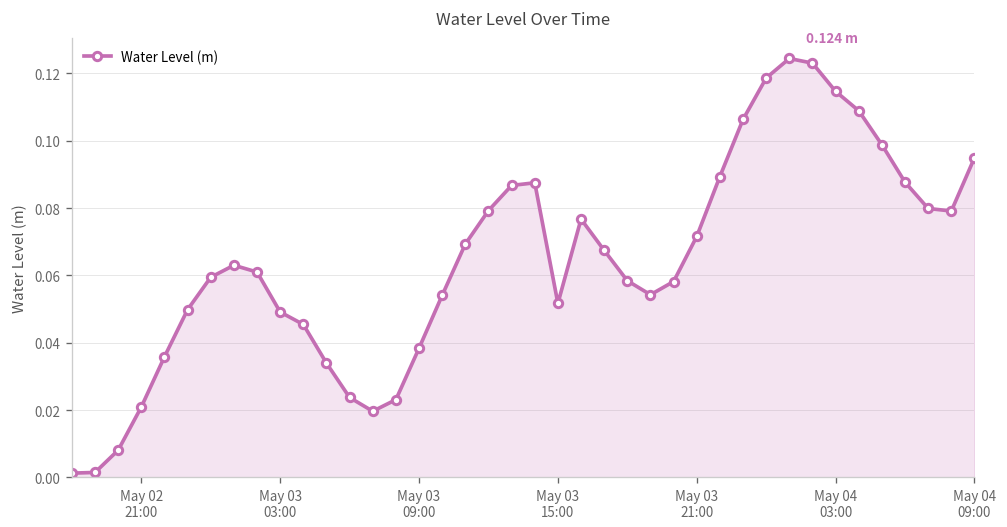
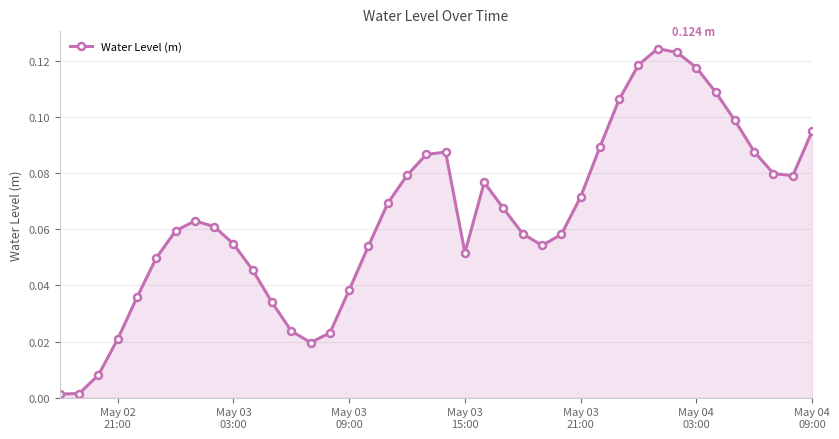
May 03 03:00: 0.049 -> 0.055
May 04 03:00: 0.115 -> 0.118
